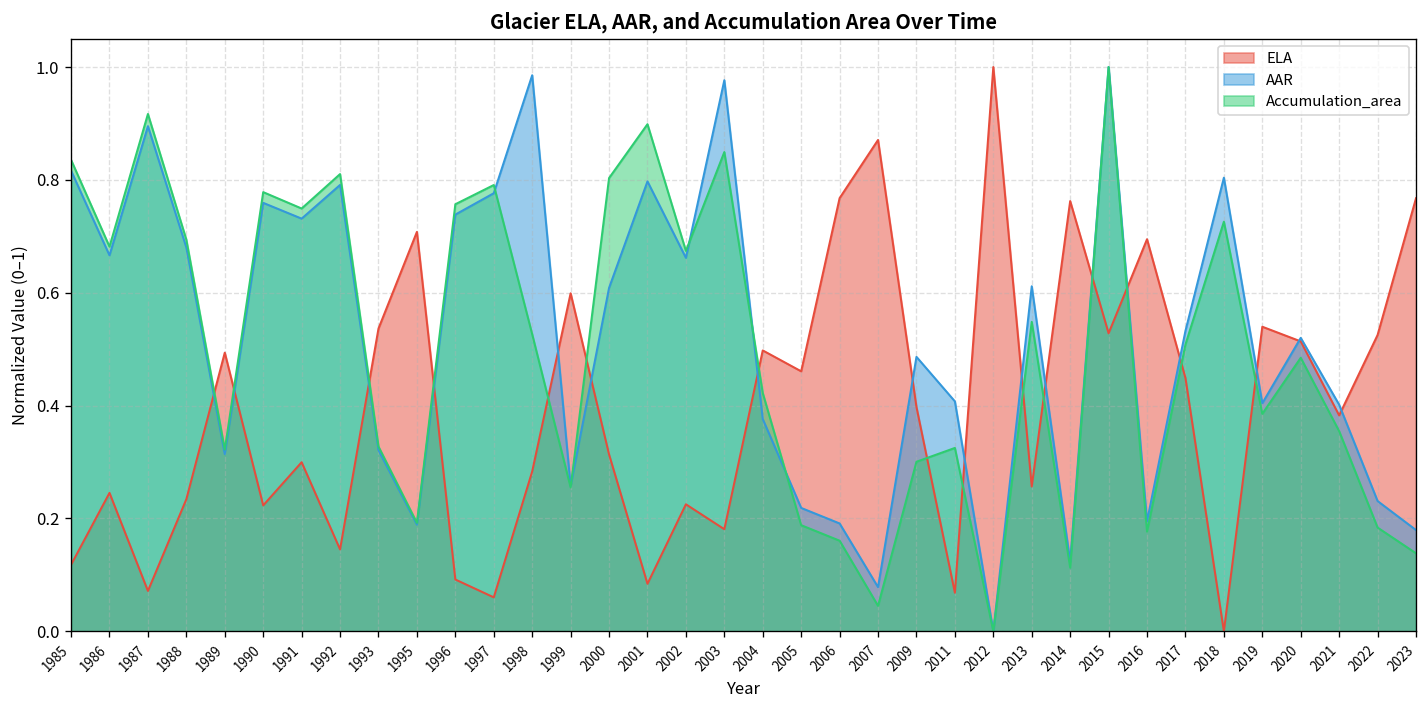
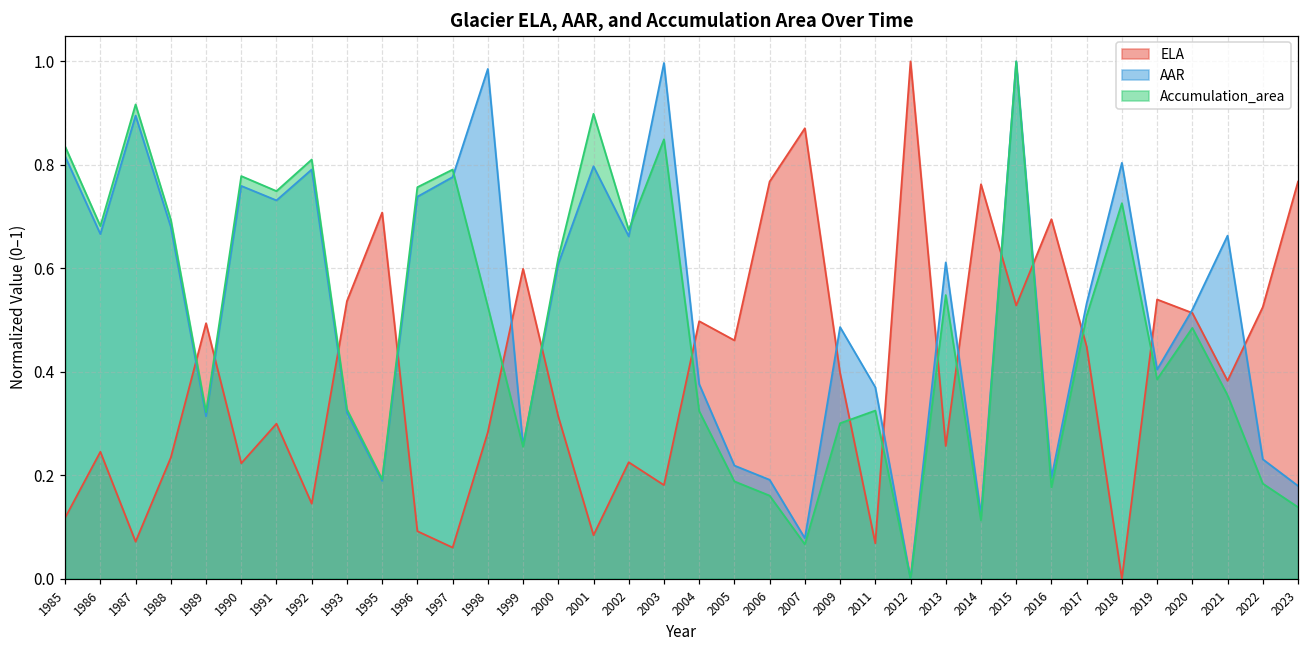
Accumulation_area, 2000: 0.80 -> 0.62
AAR, 2003: 0.98 -> 1.00
Accumulation_area, 2004: 0.42 -> 0.32
Accumulation_area, 2007: 0.05 -> 0.07
AAR, 2011: 0.41 -> 0.37
AAR, 2021: 0.40 -> 0.66
